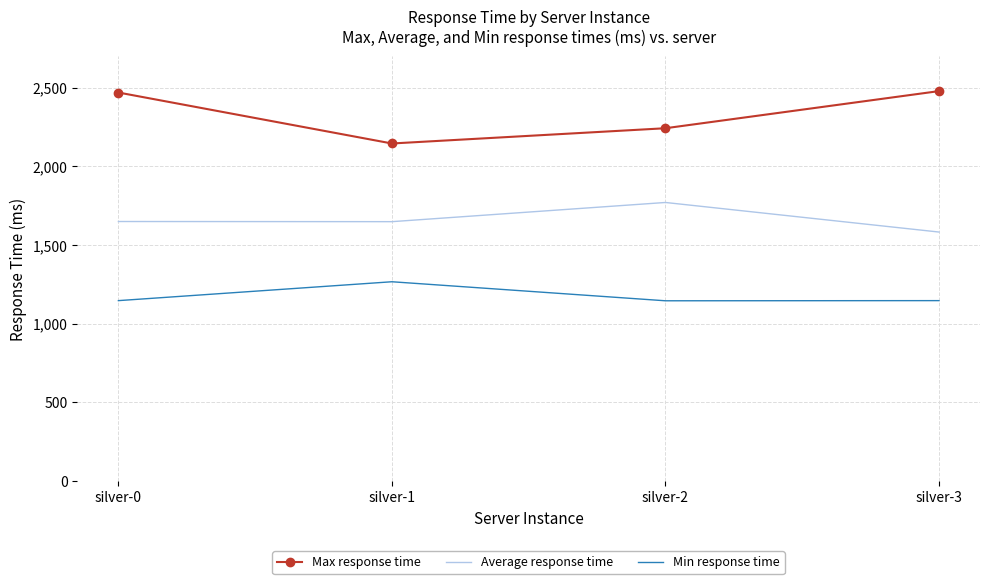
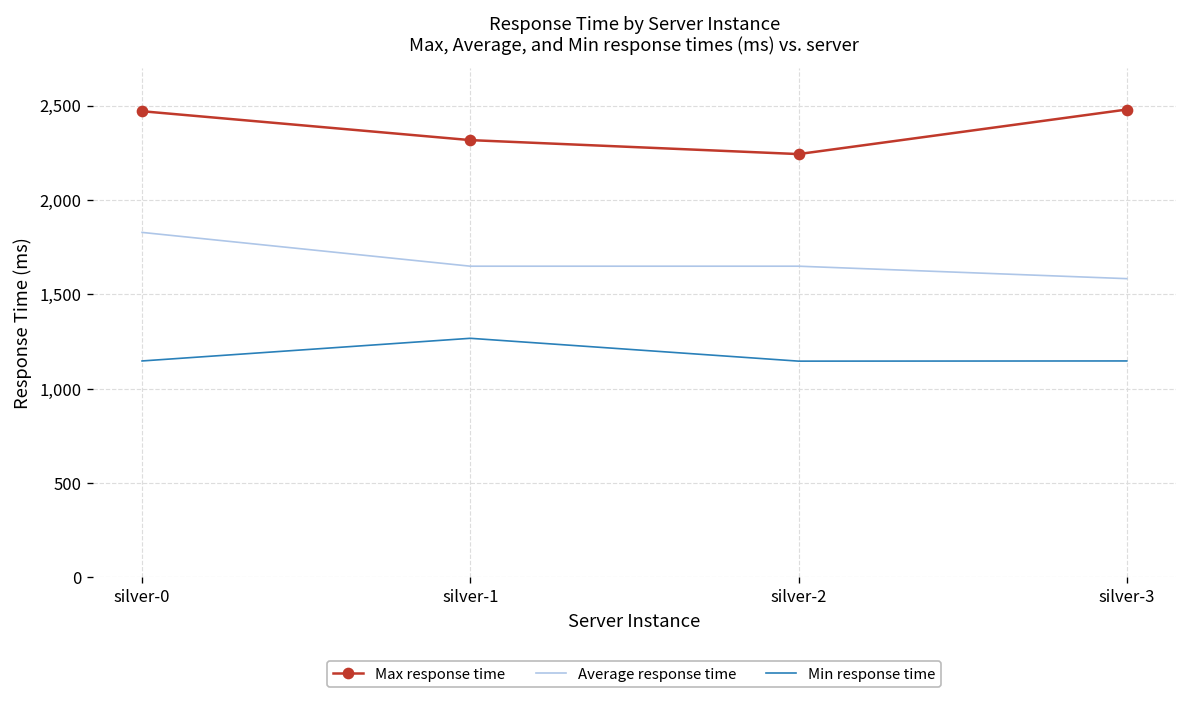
Average response time, silver-0: 1,650 -> 1,830
Max response time, silver-1: 2,150 -> 2,320
Average response time, silver-2: 1,770 -> 1,650
